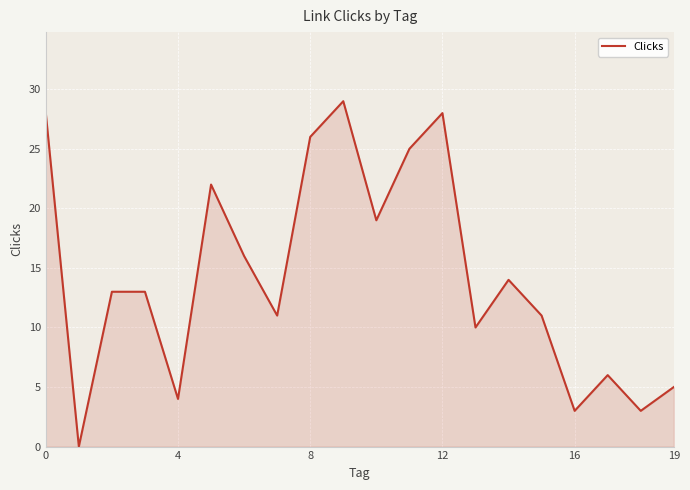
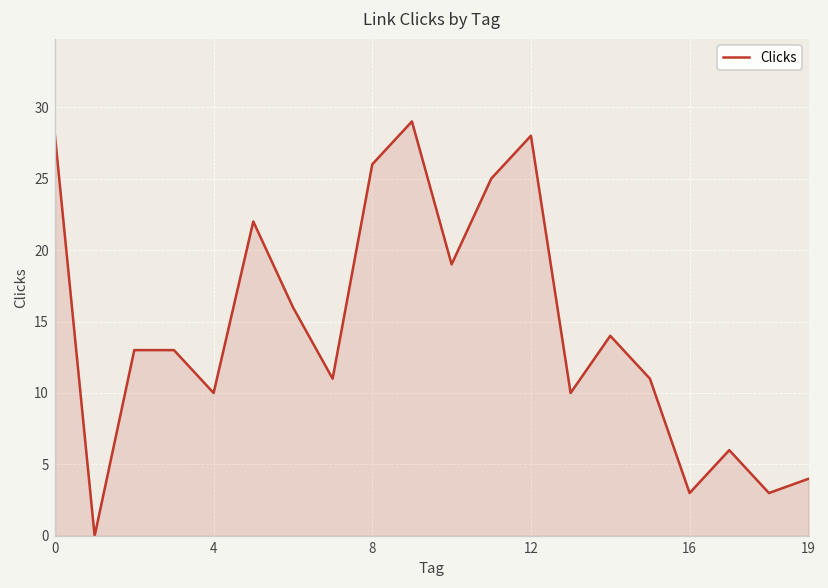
4: 4 -> 10
19: 5 -> 4
